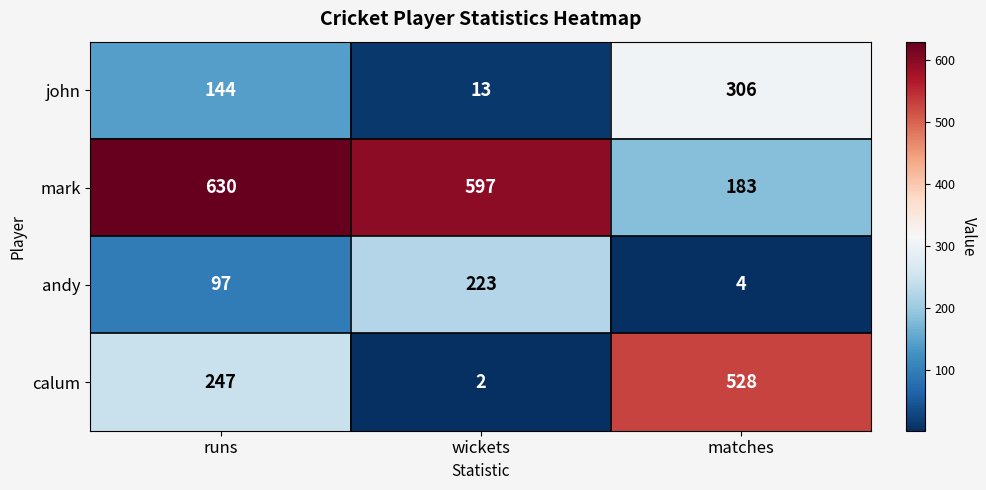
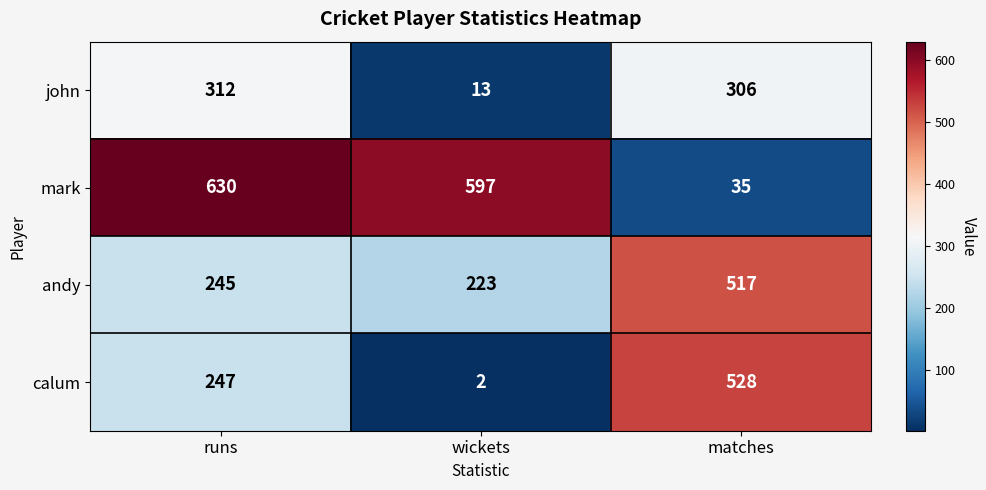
john, runs: 144 -> 312
mark, matches: 183 -> 35
andy, runs: 97 -> 245
andy, matches: 4 -> 517
